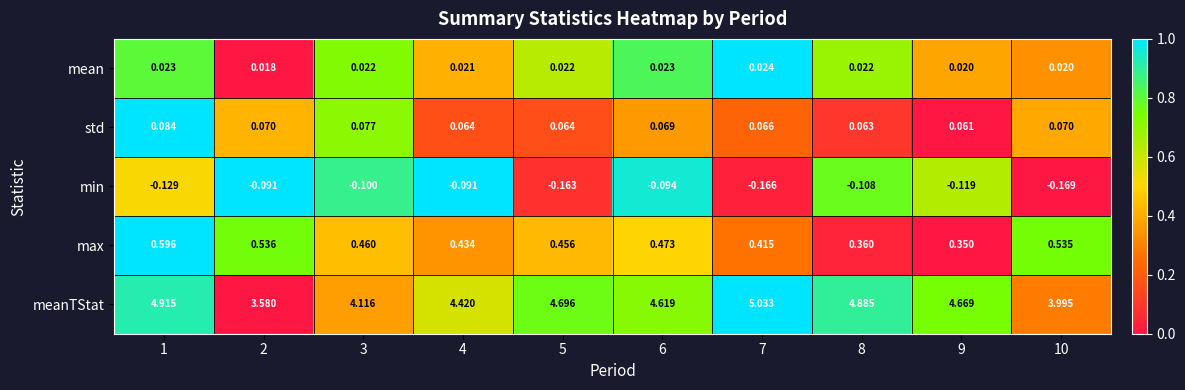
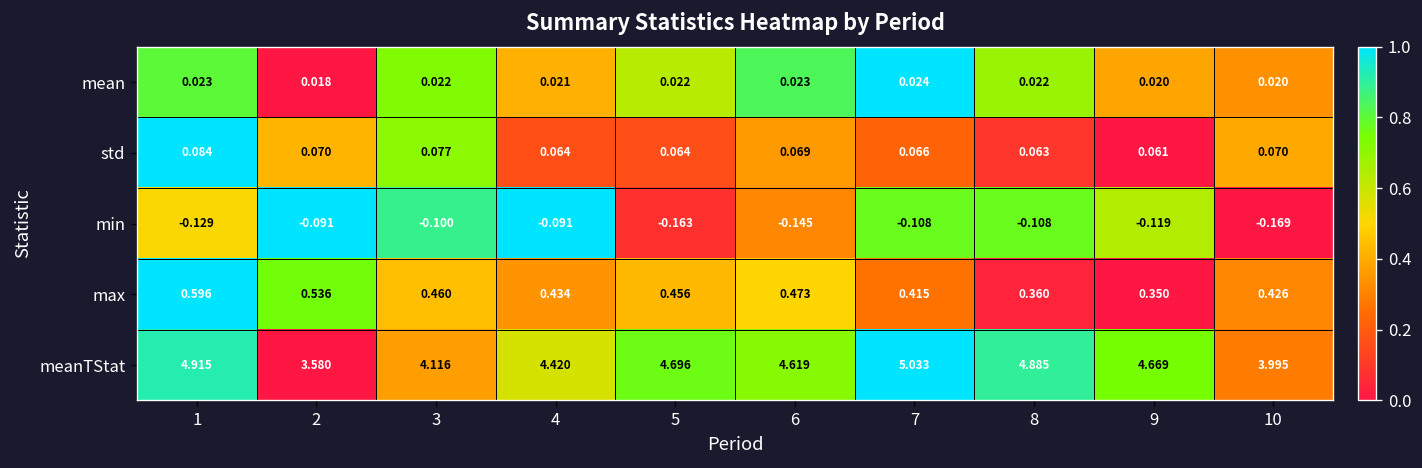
min, 6: -0.094 -> -0.145
min, 7: -0.166 -> -0.108
max, 10: 0.535 -> 0.426
